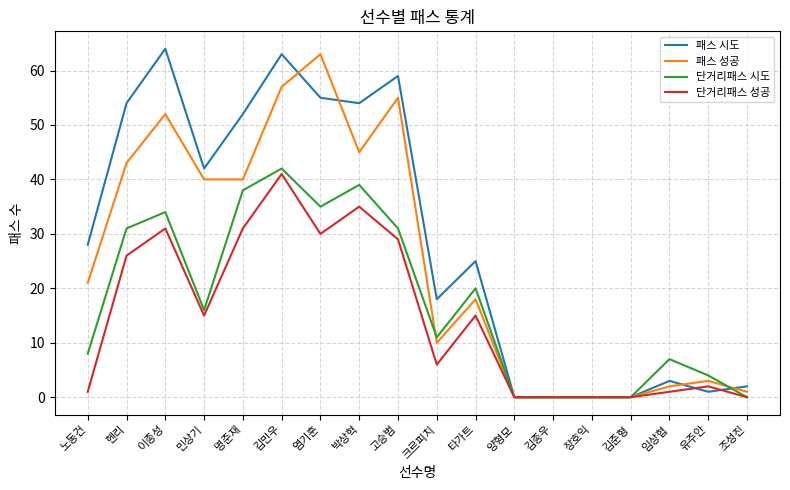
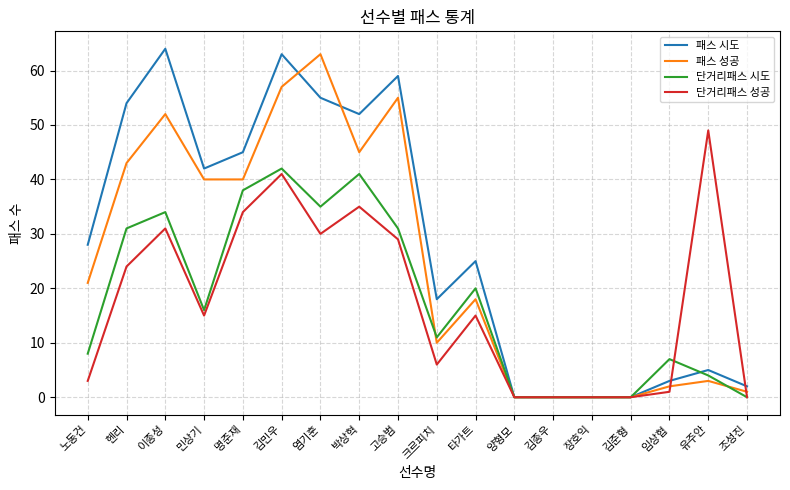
단거리패스 성공, 노동건: 1 -> 3
단거리패스 성공, 헨리: 26 -> 24
패스 시도, 명준재: 52 -> 45
단거리패스 성공, 명준재: 31 -> 34
패스 시도, 박상혁: 54 -> 52
단거리패스 시도, 박상혁: 39 -> 41
패스 시도, 유주안: 1 -> 5
단거리패스 성공, 유주안: 2 -> 49
